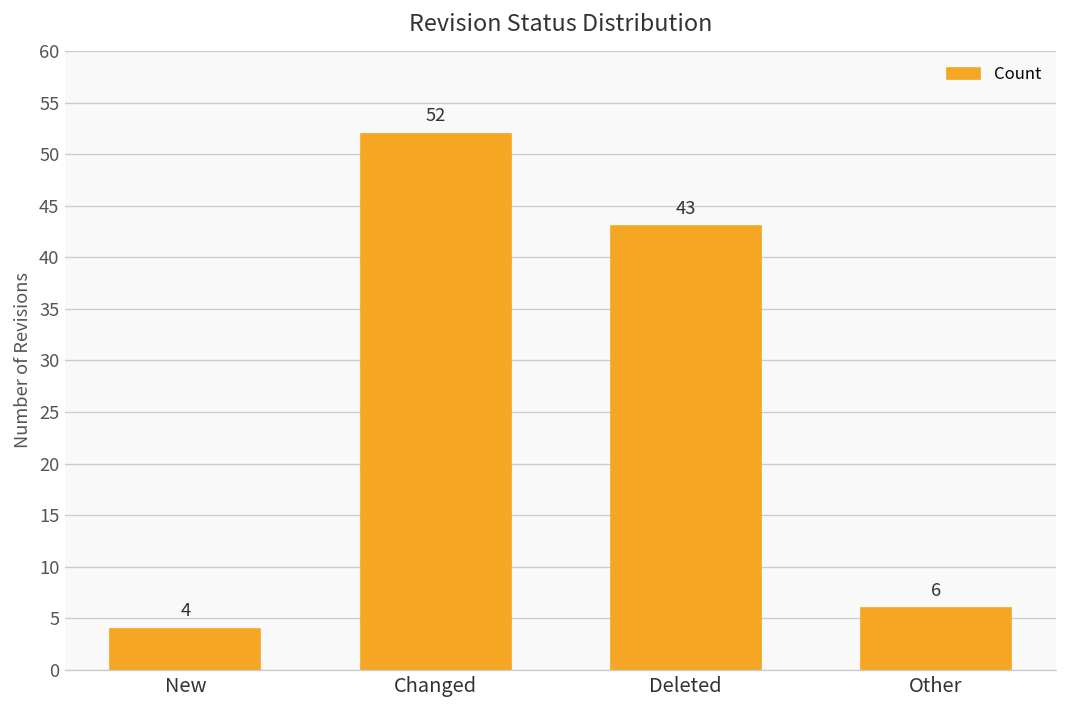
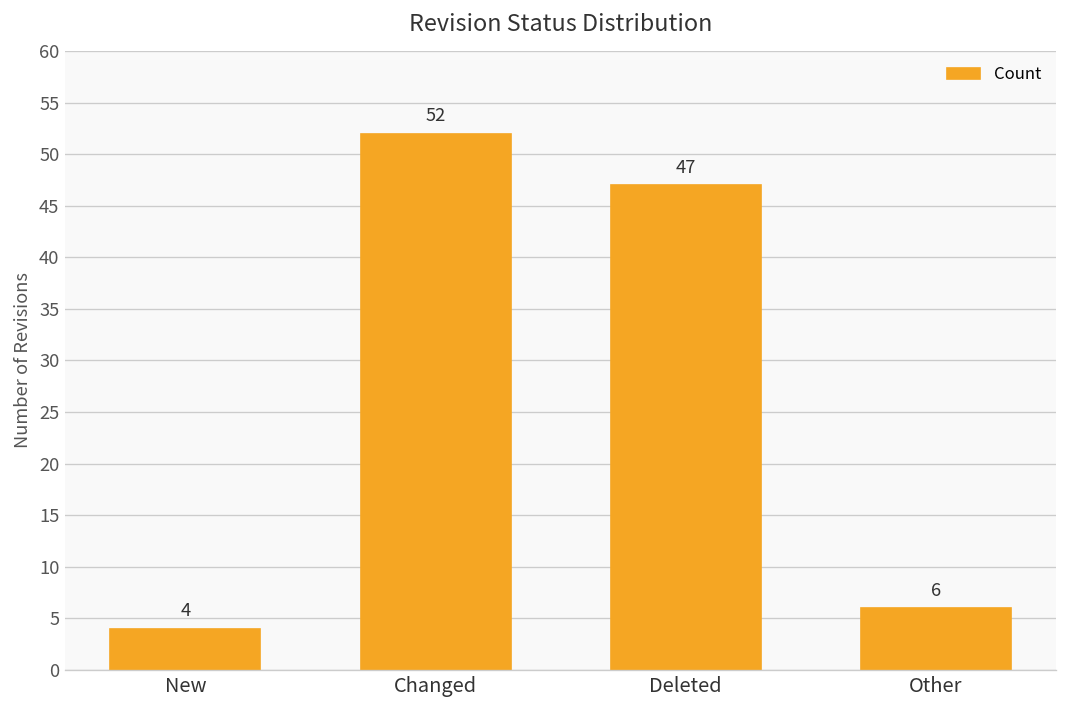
Deleted: 43 -> 47
